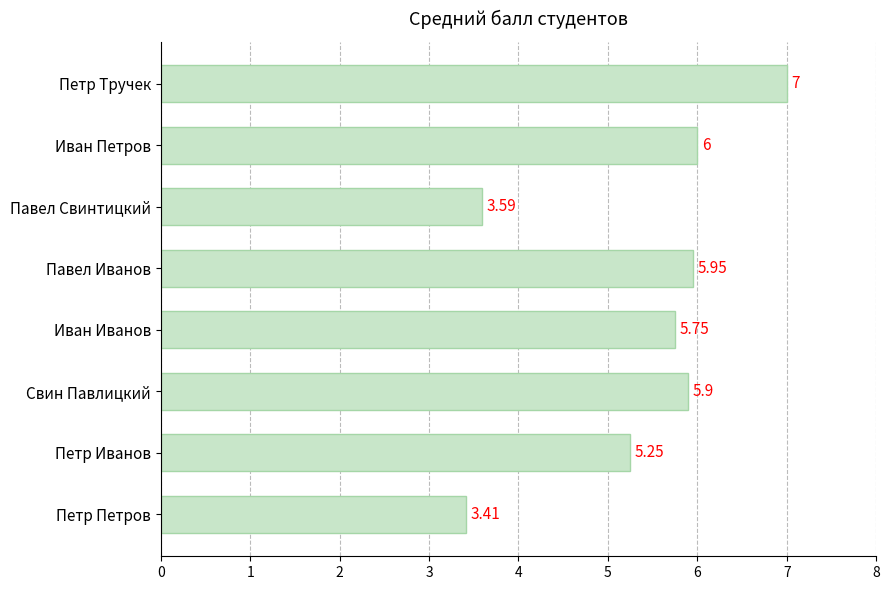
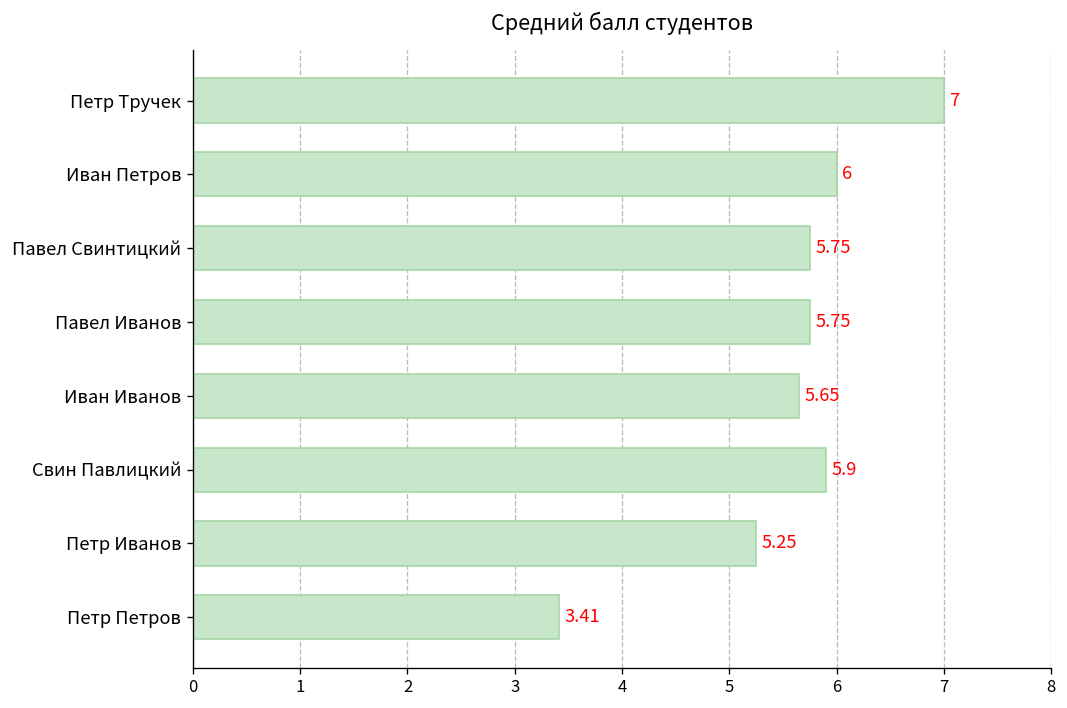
Павел Свинтицкий: 3.59 -> 5.75
Павел Иванов: 5.95 -> 5.75
Иван Иванов: 5.75 -> 5.65
